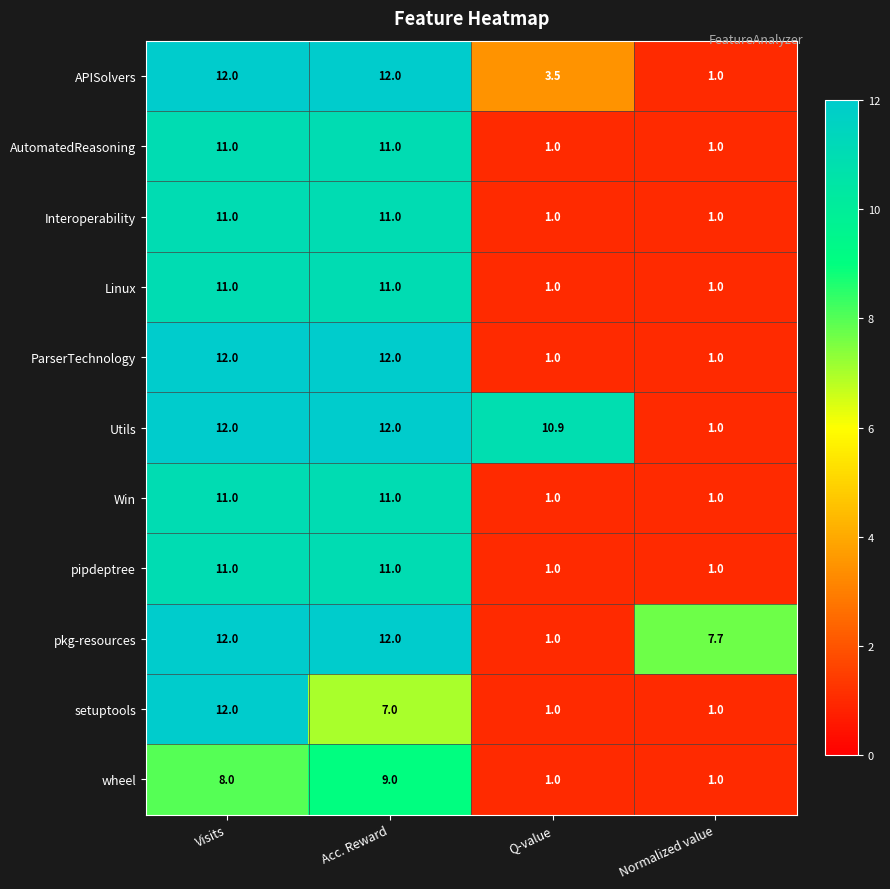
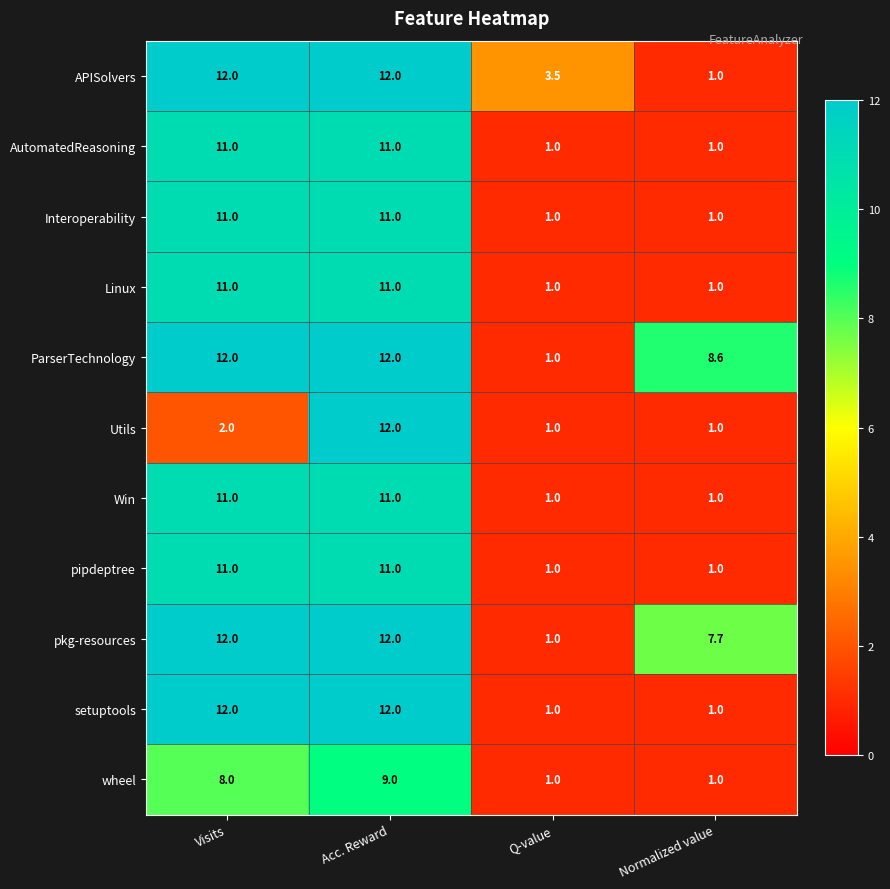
ParserTechnology, Normalized value: 1.0 -> 8.6
Utils, Visits: 12.0 -> 2.0
Utils, Q-value: 10.9 -> 1.0
setuptools, Acc. Reward: 7.0 -> 12.0
